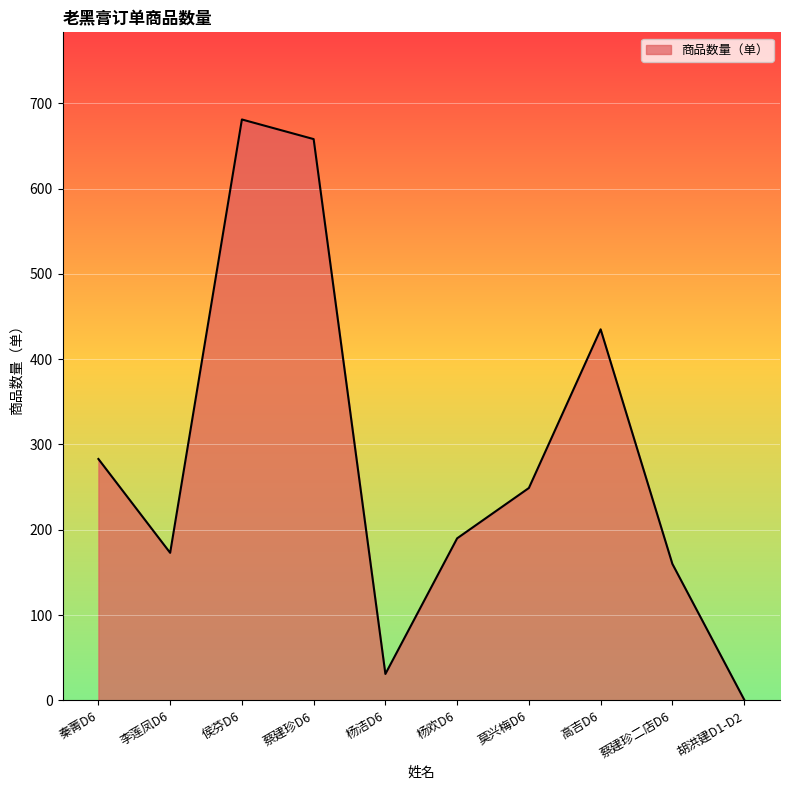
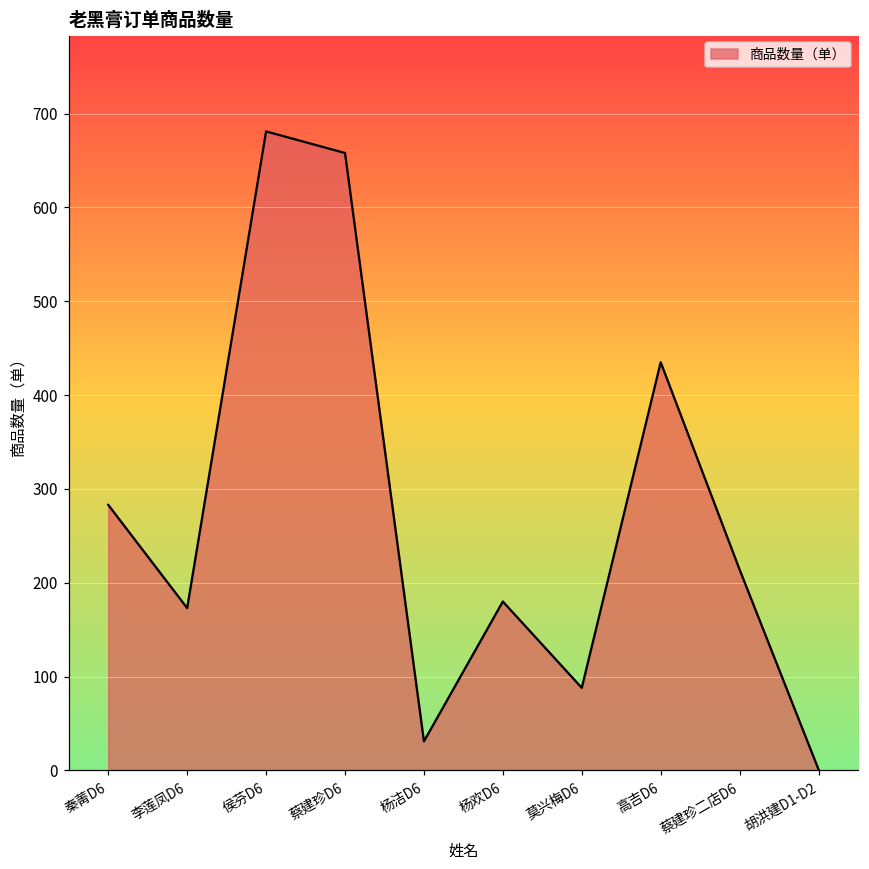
杨欢D6: 190 -> 180
莫兴梅D6: 250 -> 90
蔡建珍二店D6: 160 -> 210
